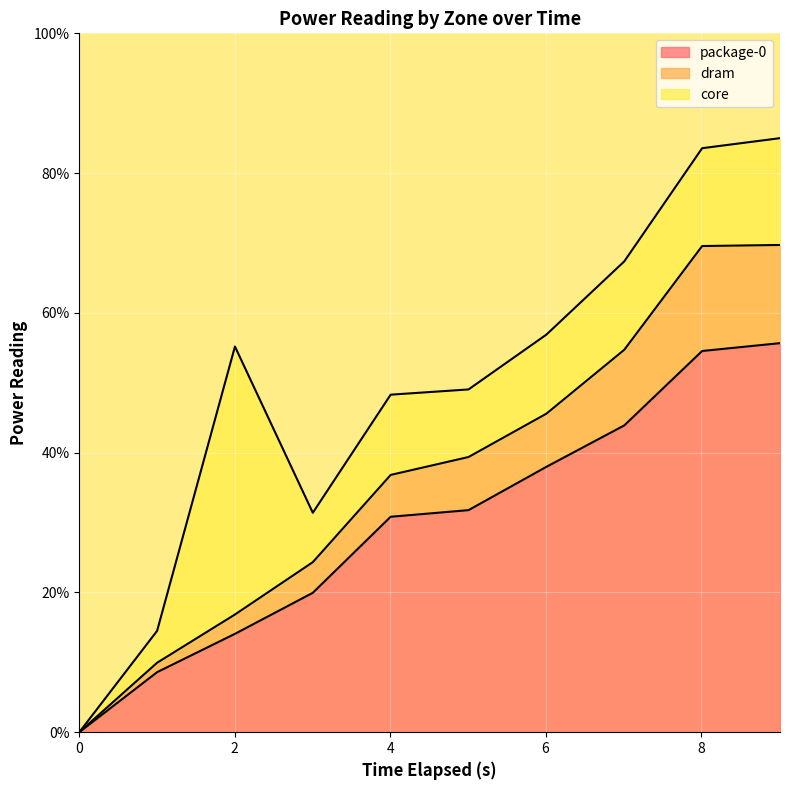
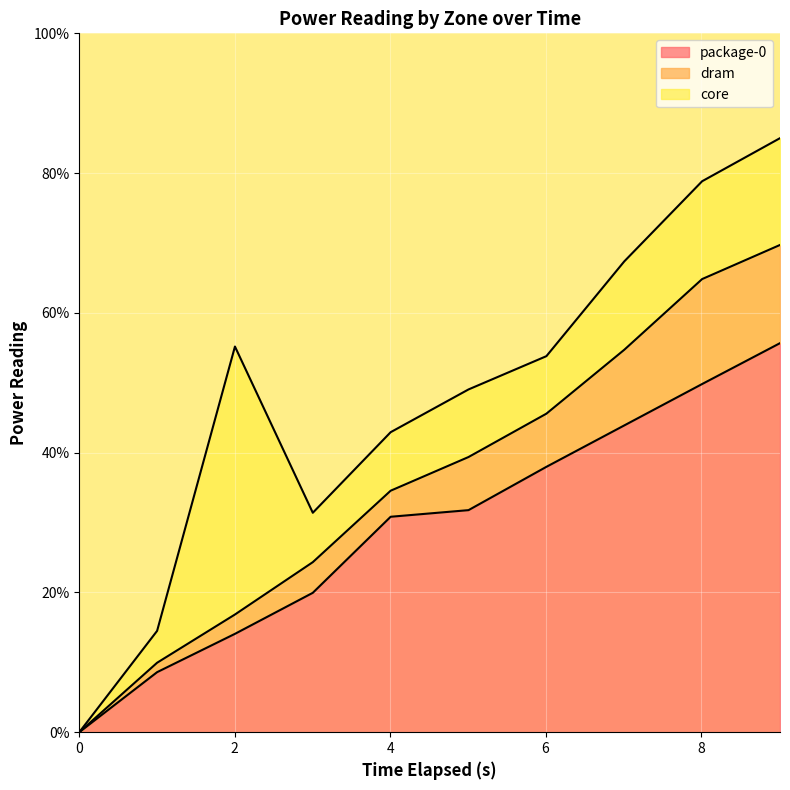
dram, 4: 6% -> 4%
core, 4: 11% -> 8%
core, 6: 11% -> 8%
package-0, 8: 55% -> 50%
